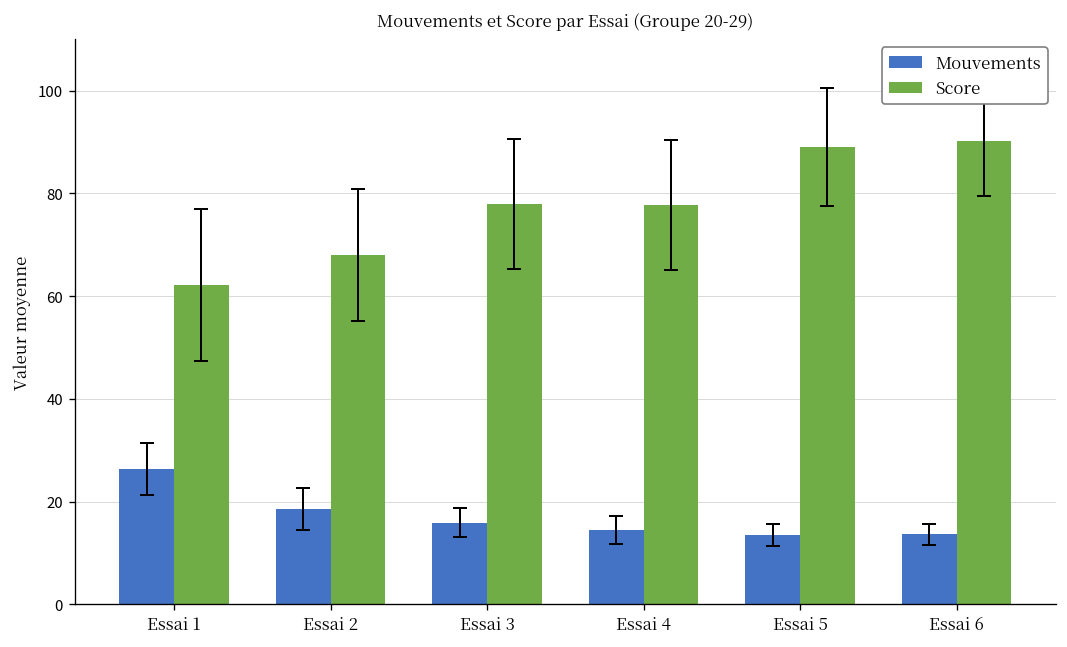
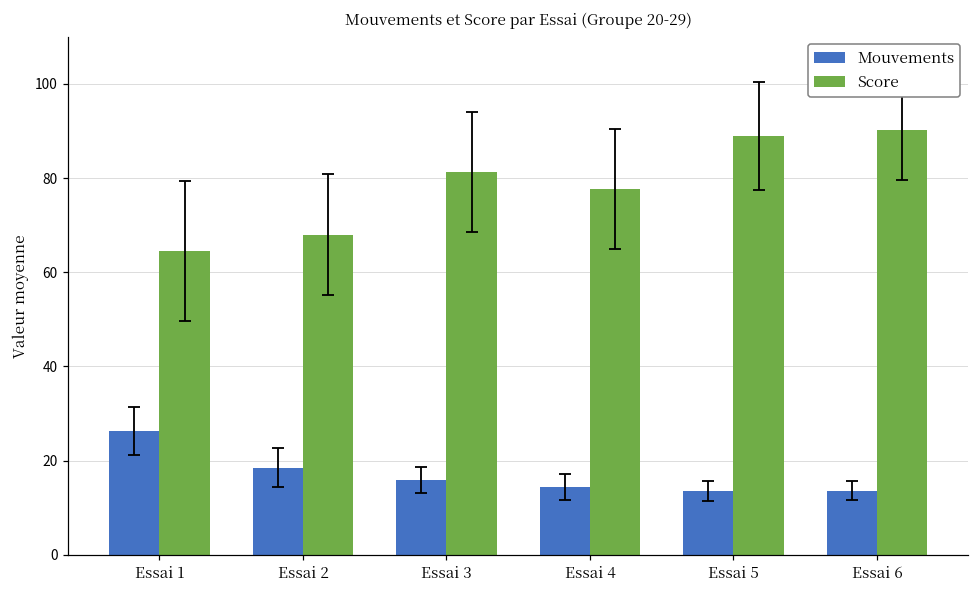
Score, Essai 1: 62 -> 65
Score, Essai 3: 78 -> 81
